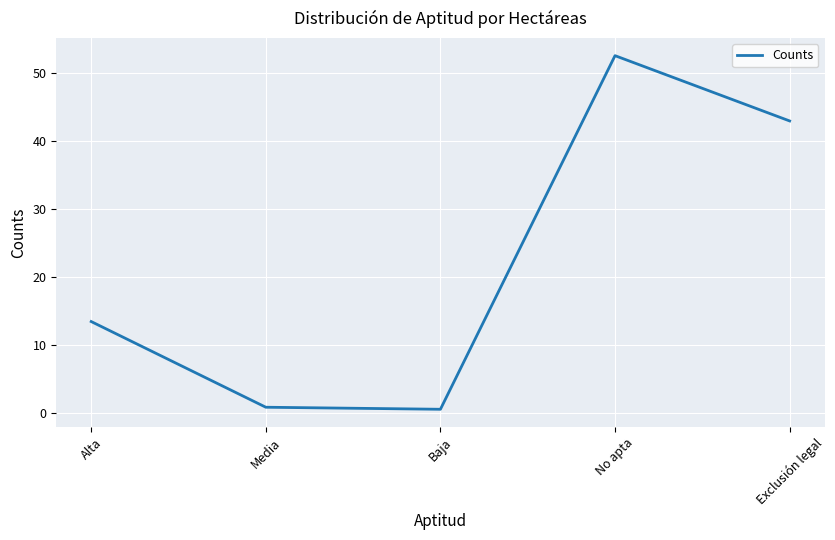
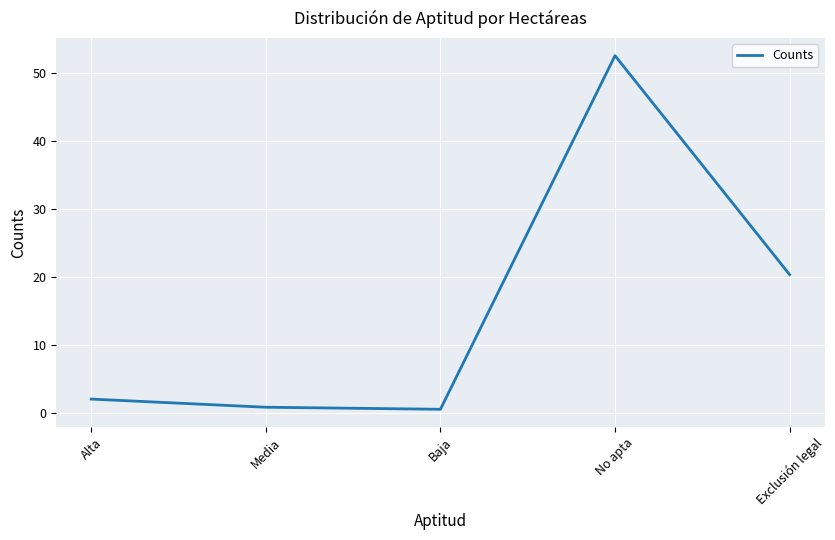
Alta: 13 -> 2
Exclusión legal: 43 -> 20
